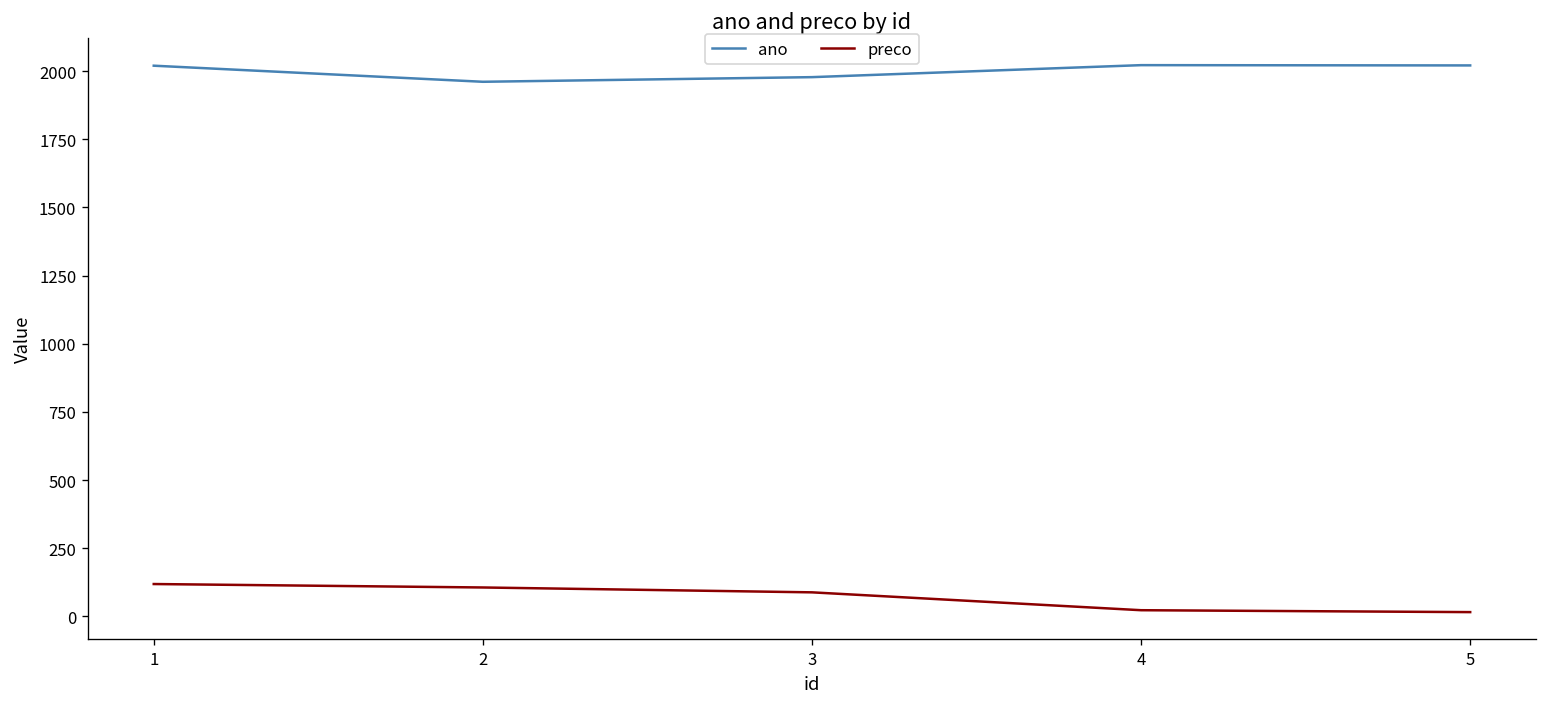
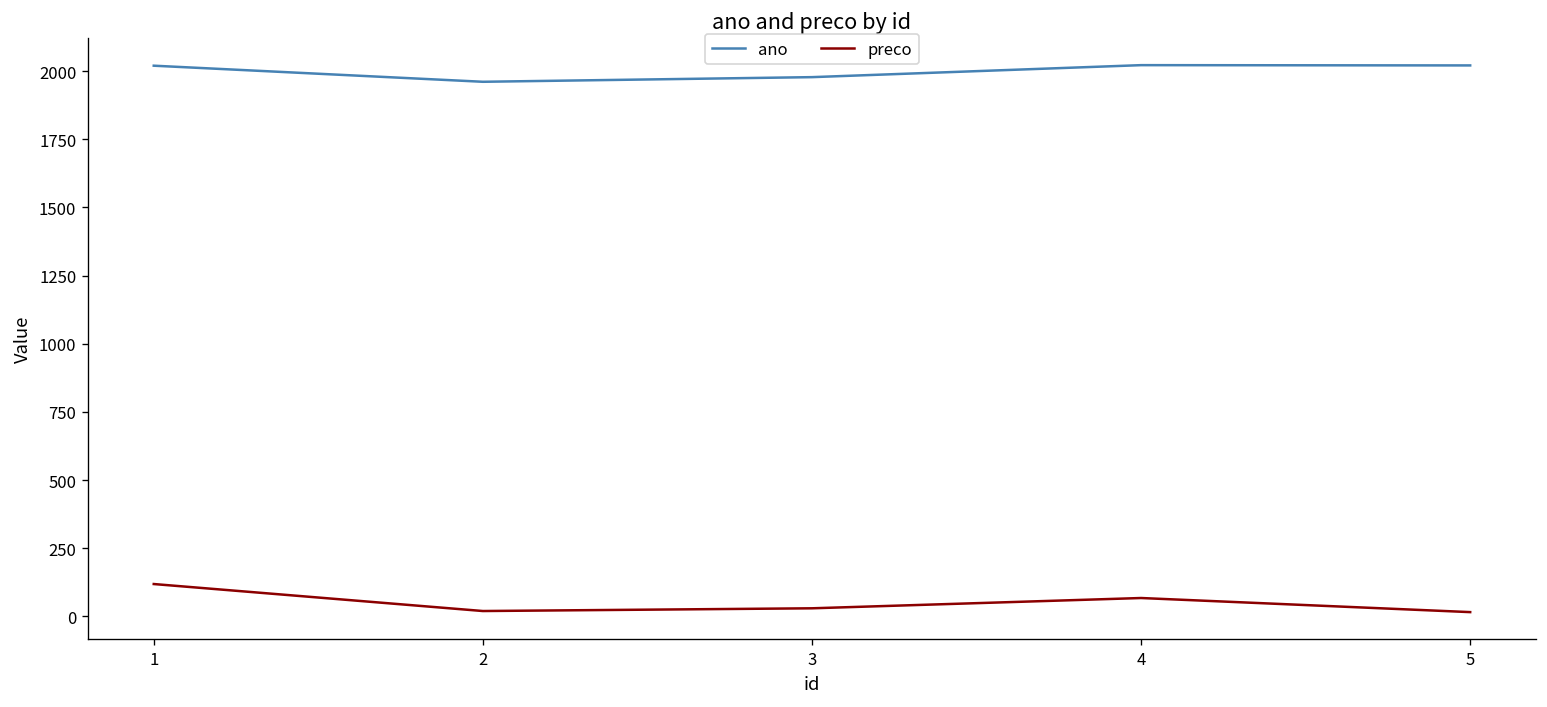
preco, 2: 110 -> 20
preco, 3: 90 -> 30
preco, 4: 20 -> 70
